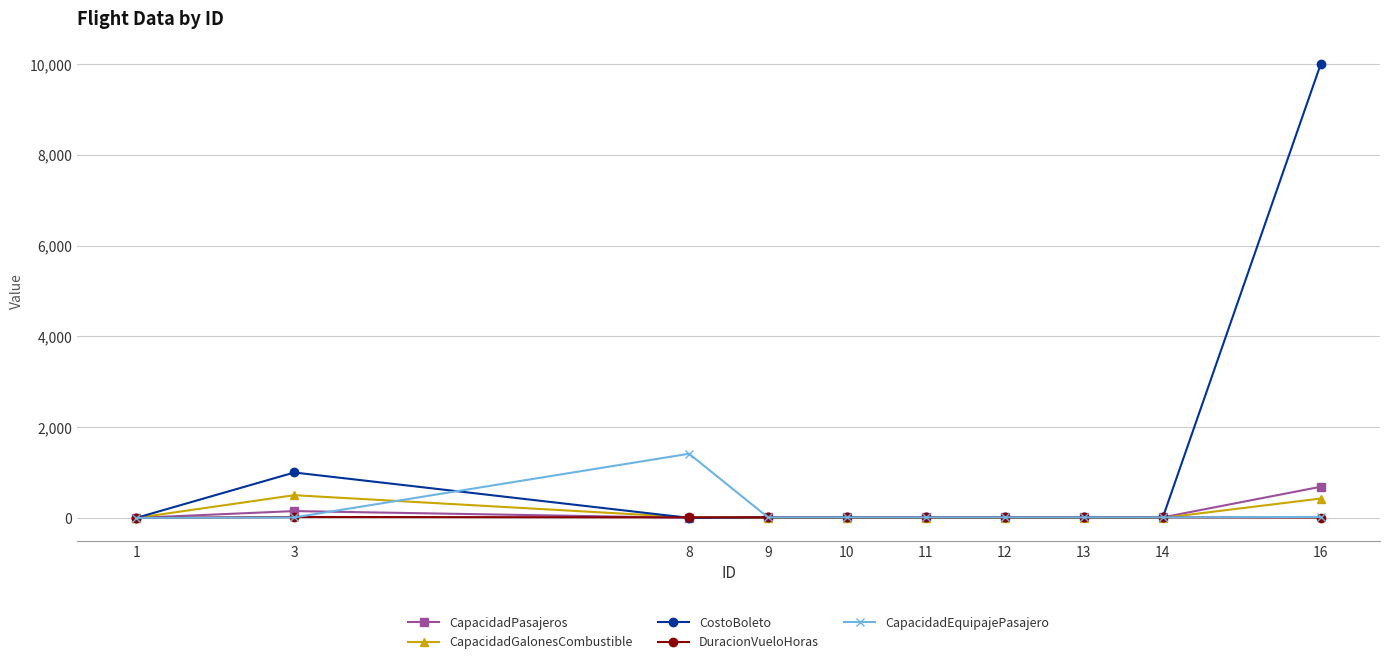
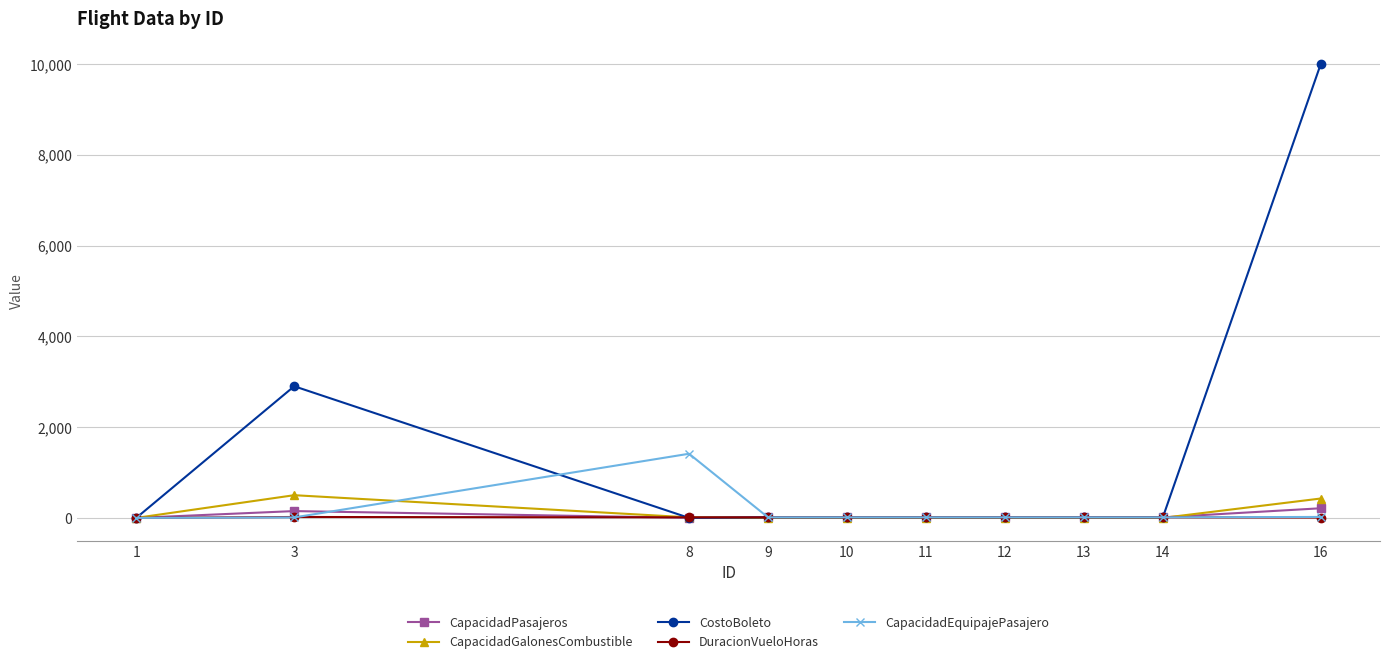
CostoBoleto, 3: 1,000 -> 2,900
CapacidadPasajeros, 16: 700 -> 200
